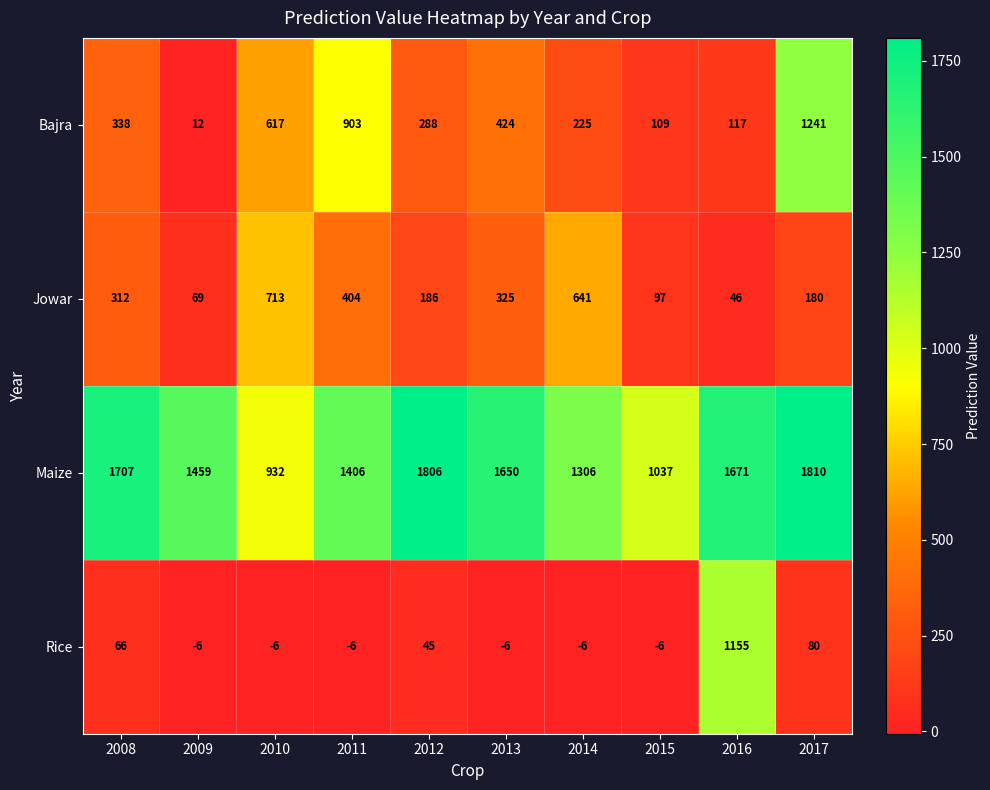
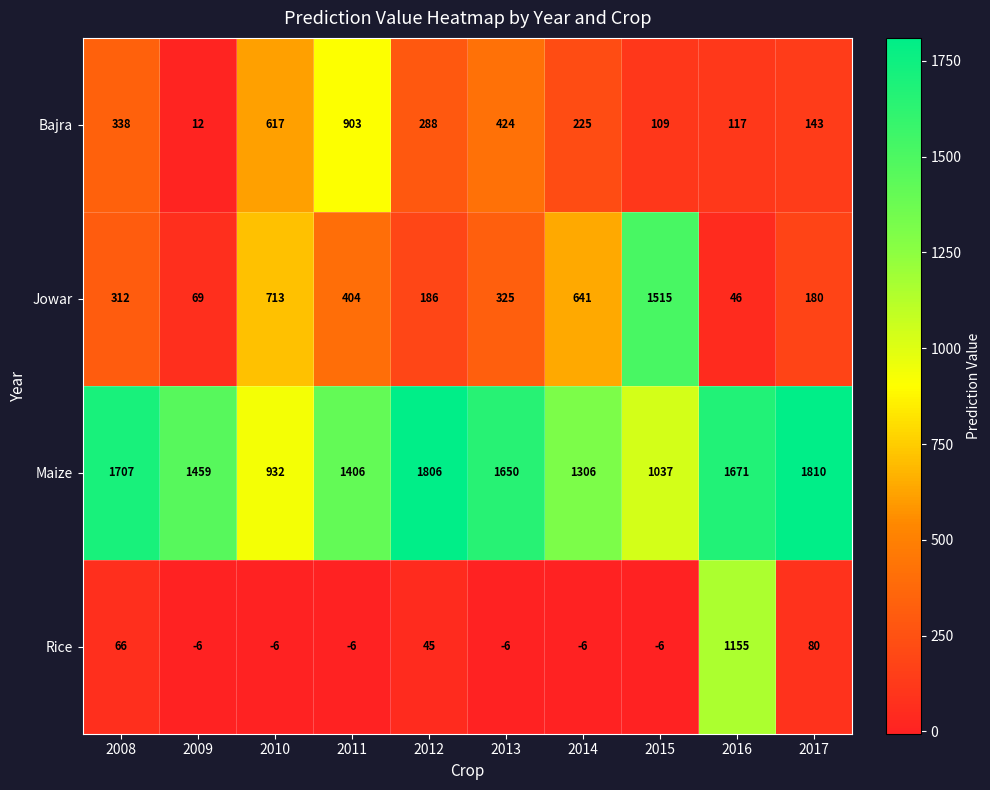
Bajra, 2017: 1241 -> 143
Jowar, 2015: 97 -> 1515
